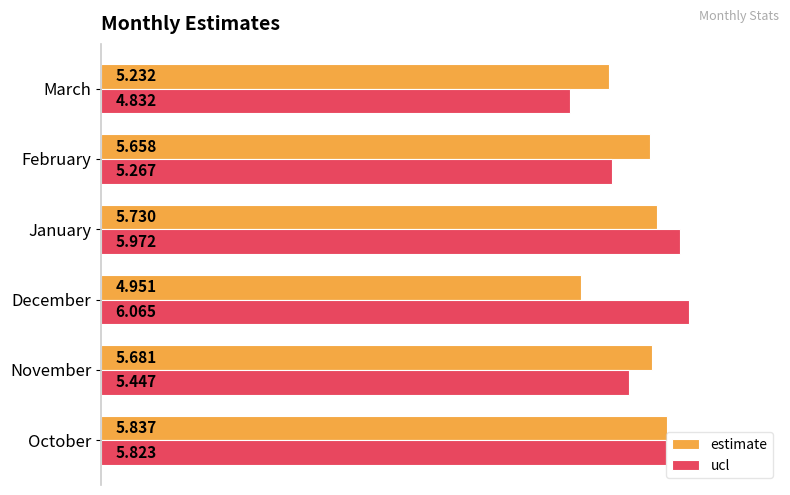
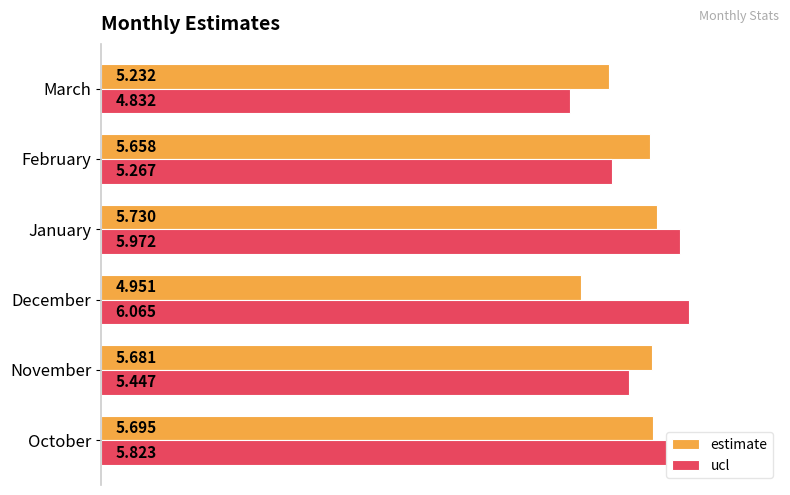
estimate, October: 5.837 -> 5.695
